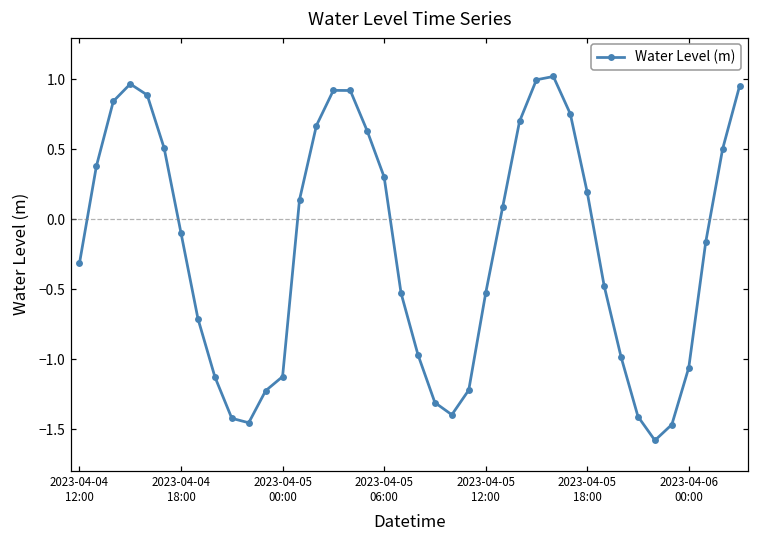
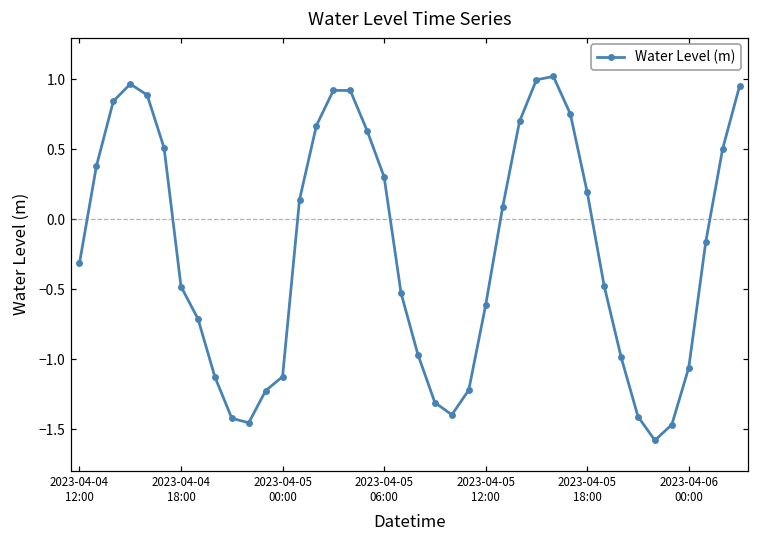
2023-04-04 18:00: -0.10 -> -0.48
2023-04-05 12:00: -0.53 -> -0.61
